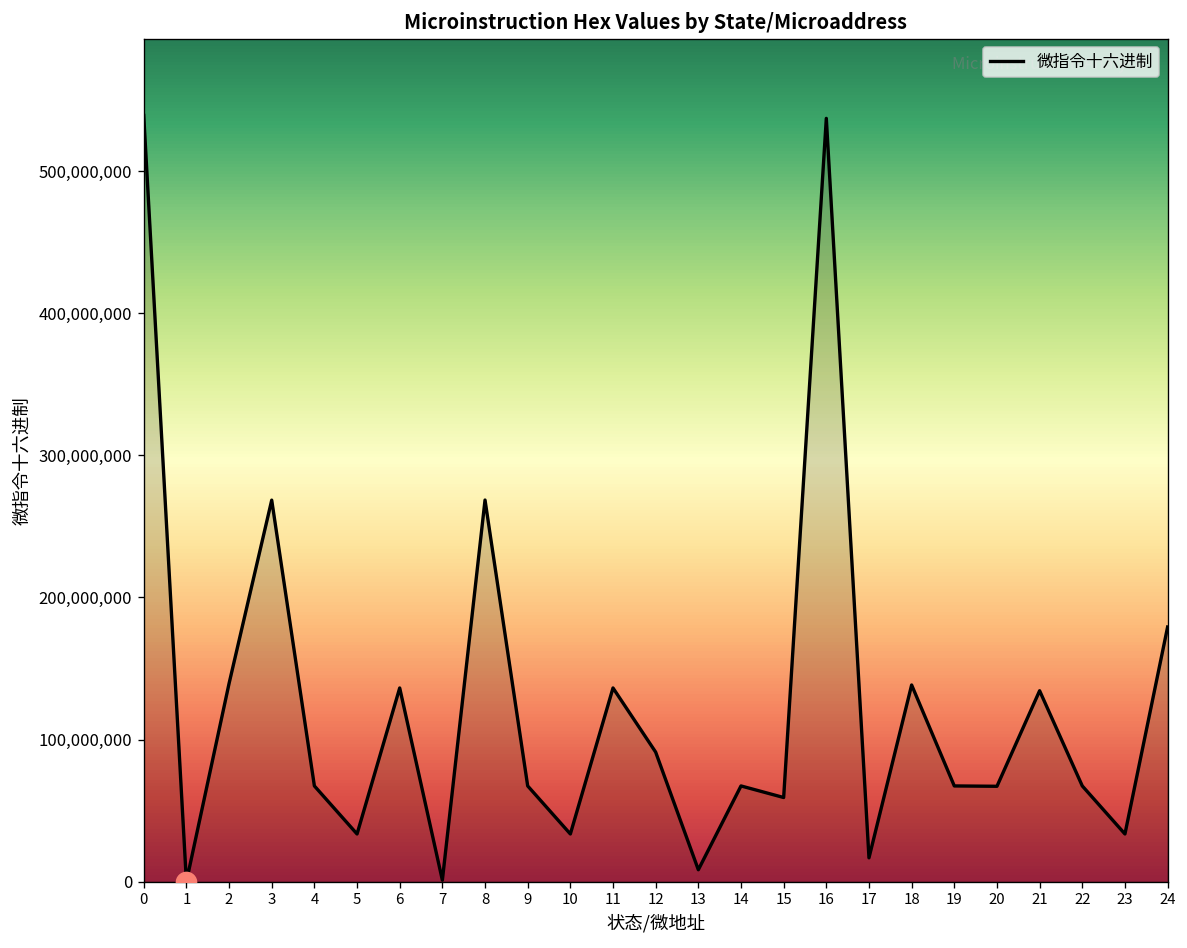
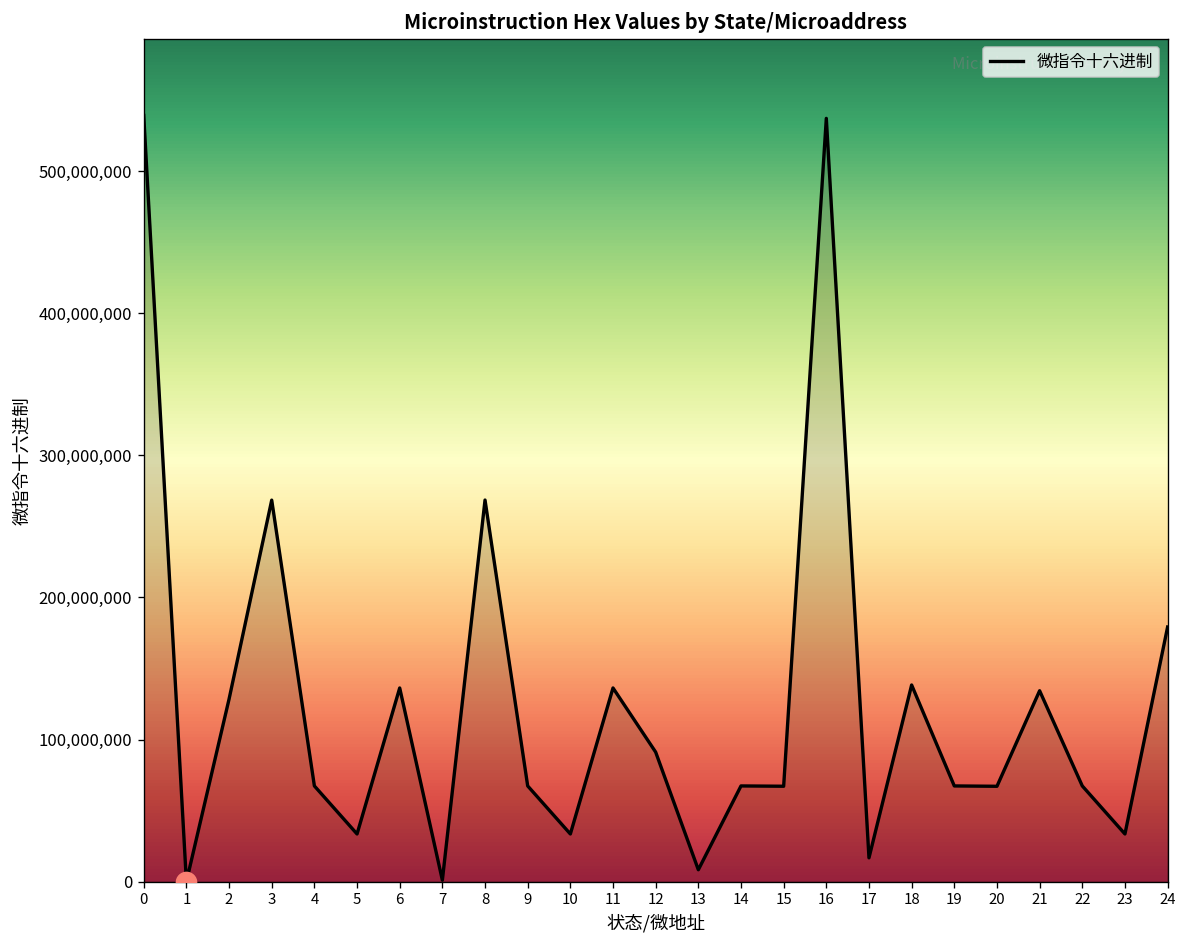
微指令十六进制, 2: 139,000,000 -> 128,000,000
微指令十六进制, 15: 59,000,000 -> 67,000,000
